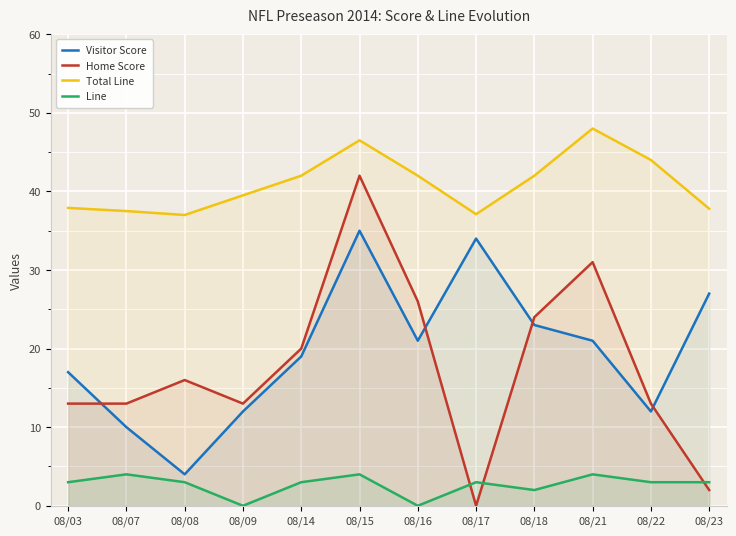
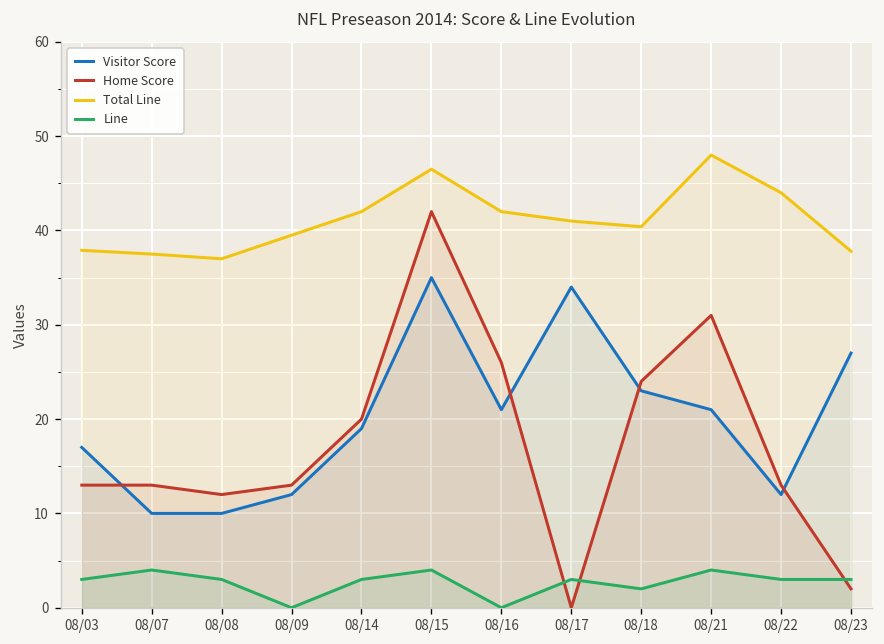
Visitor Score, 08/08: 4 -> 10
Home Score, 08/08: 16 -> 12
Total Line, 08/17: 37 -> 41
Total Line, 08/18: 42 -> 40
